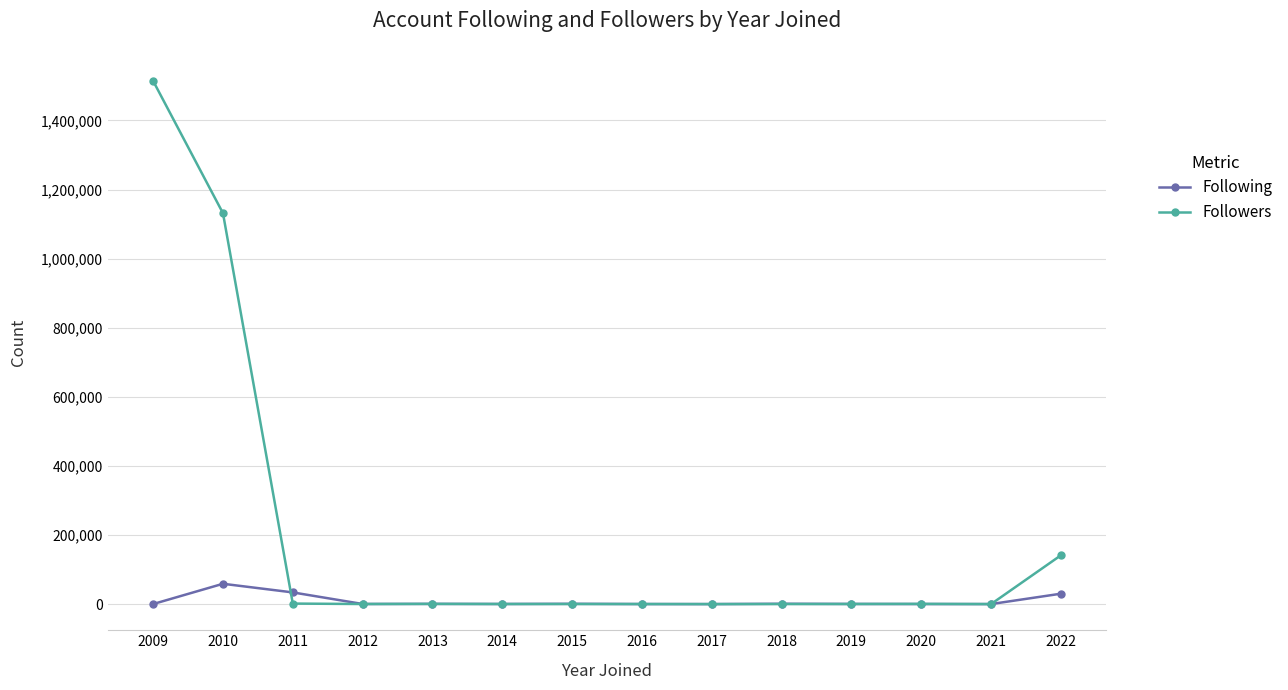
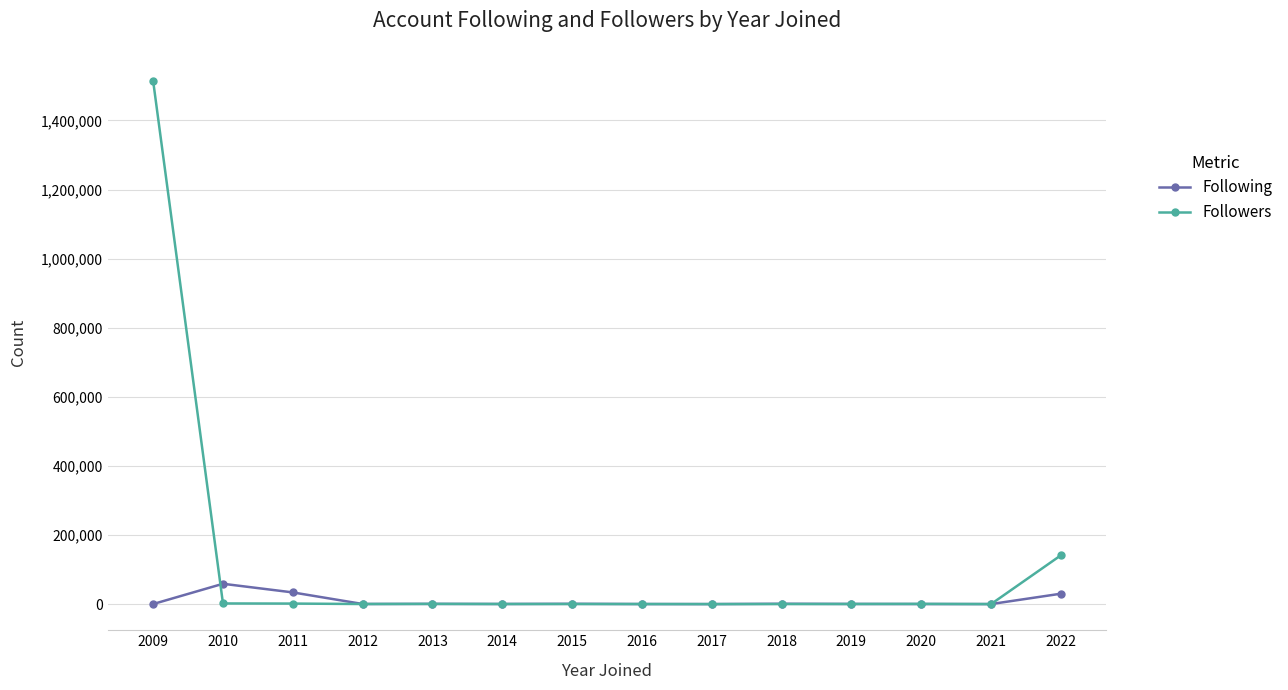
Followers, 2010: 1,130,000 -> 0
